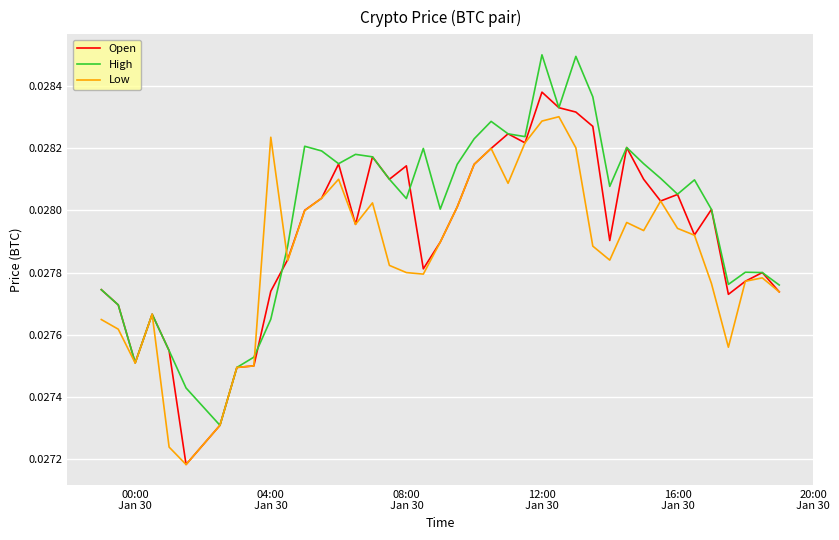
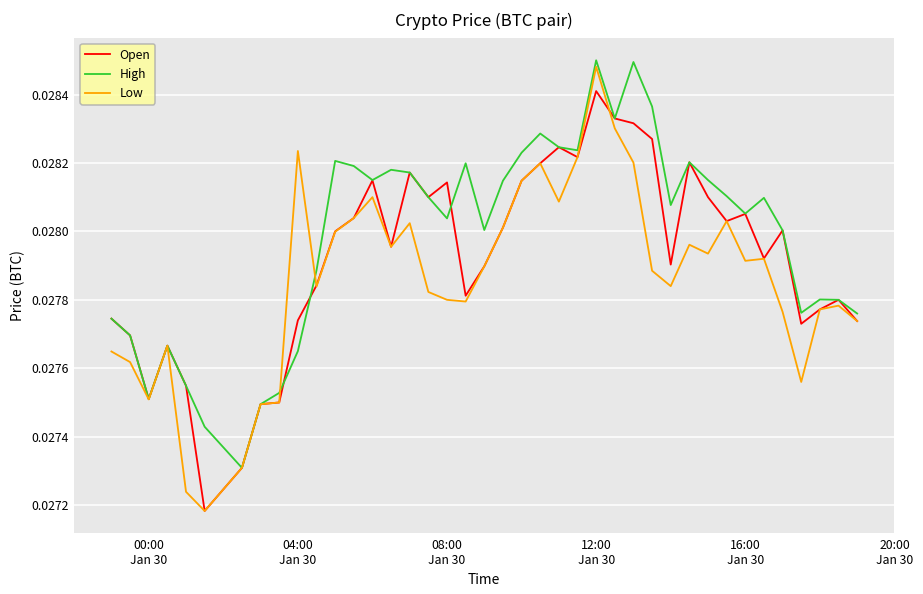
Open, 12:00 Jan 30: 0.02838 -> 0.02841
Low, 12:00 Jan 30: 0.02829 -> 0.02848
Low, 16:00 Jan 30: 0.02794 -> 0.02791
